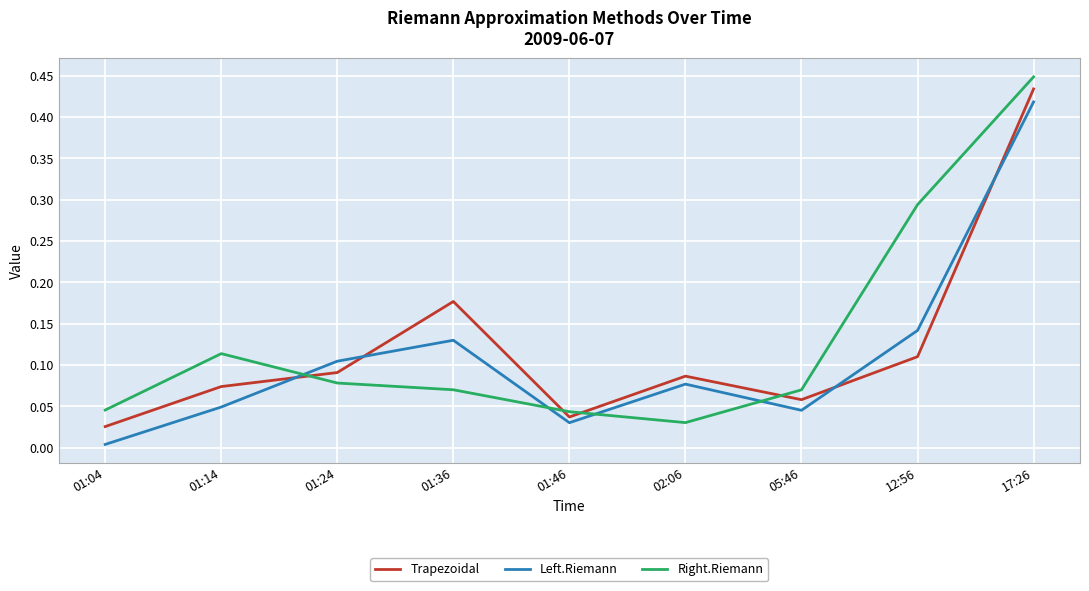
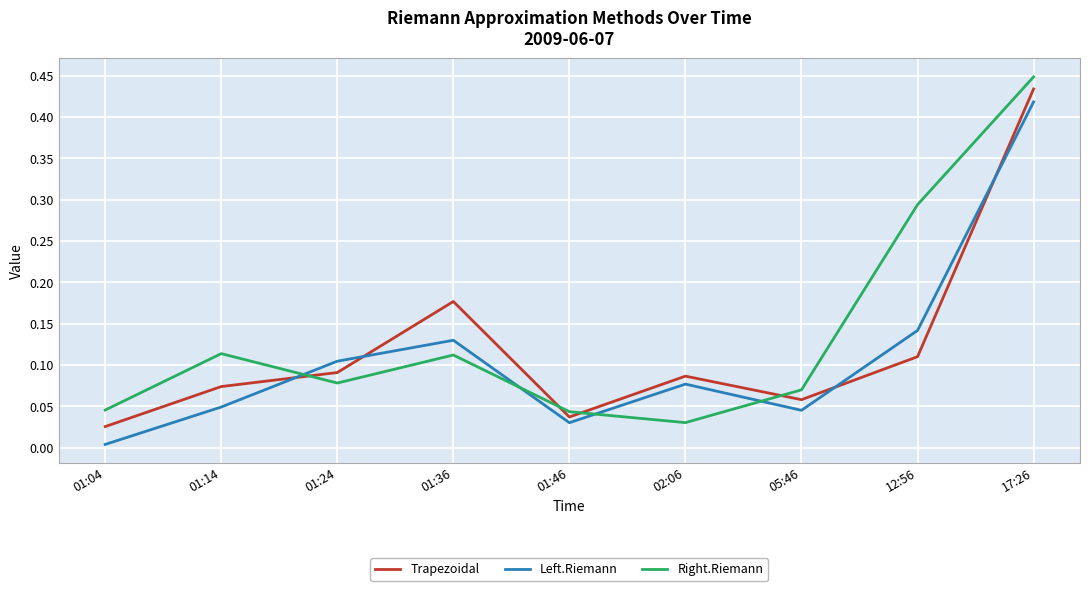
Right.Riemann, 01:36: 0.07 -> 0.11
